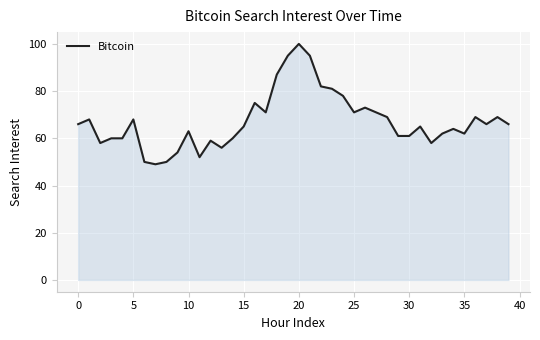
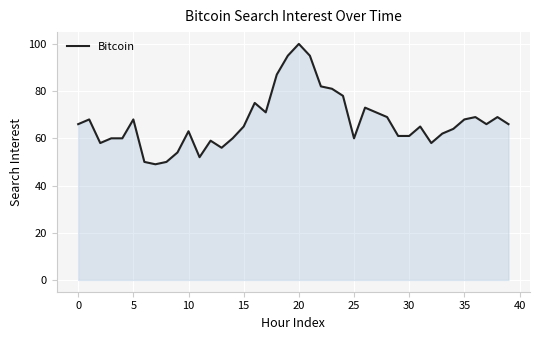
25: 71 -> 60
35: 62 -> 68
